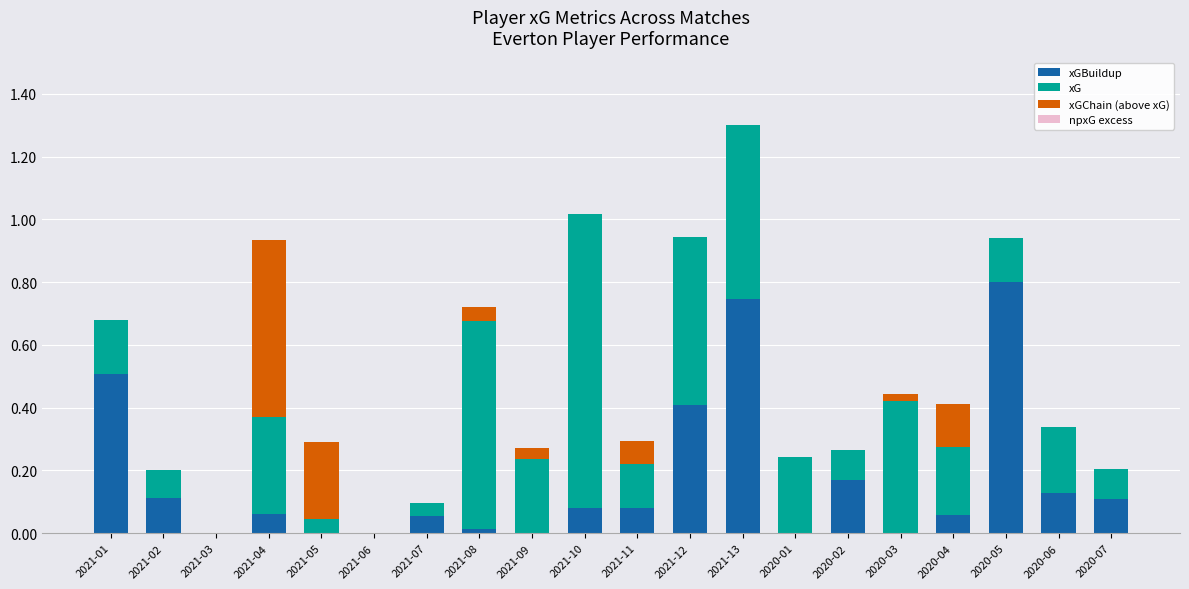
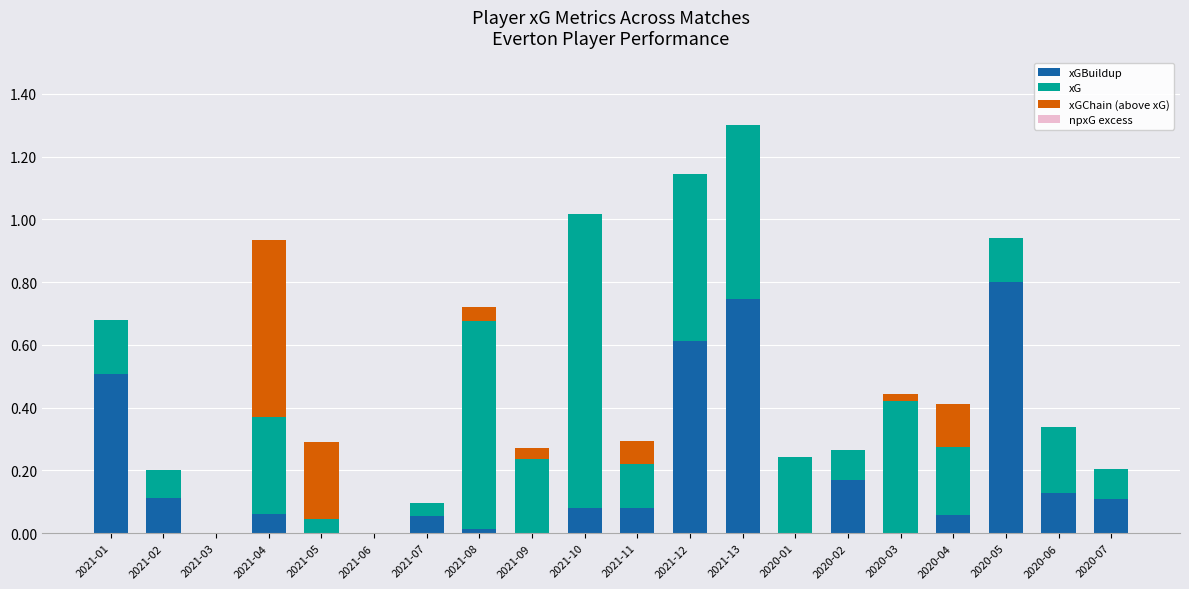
xGBuildup, 2021-12: 0.41 -> 0.61
